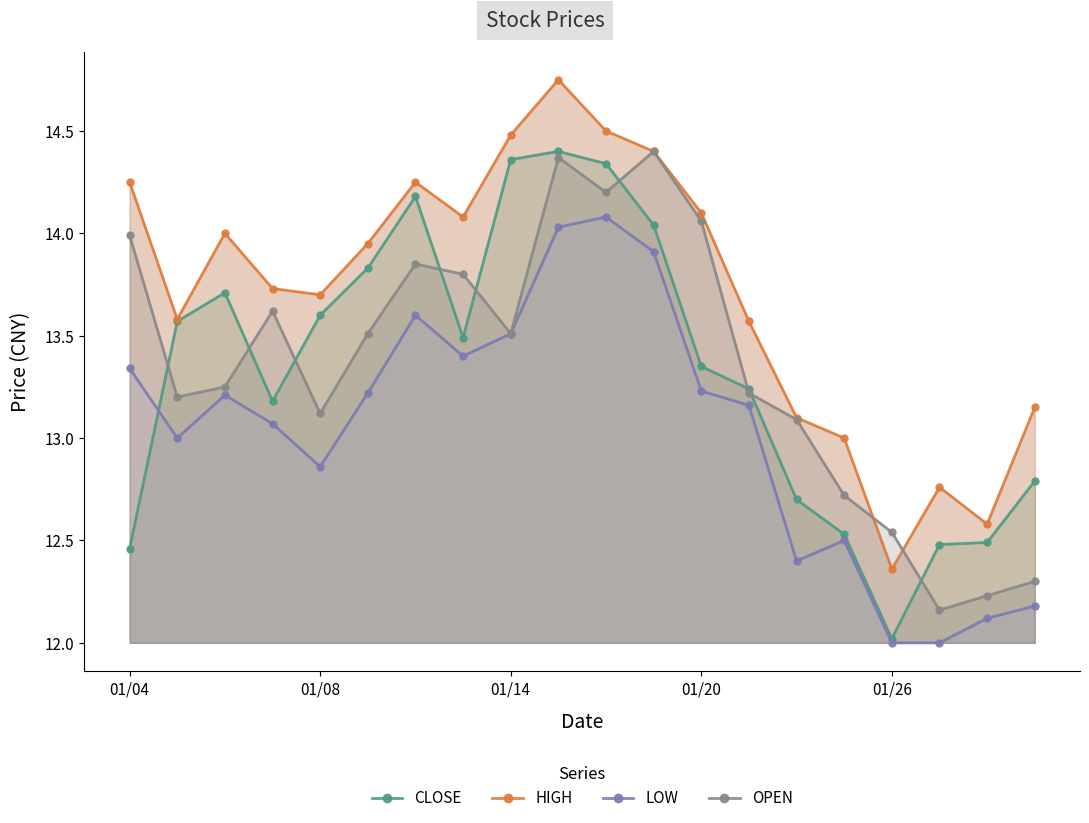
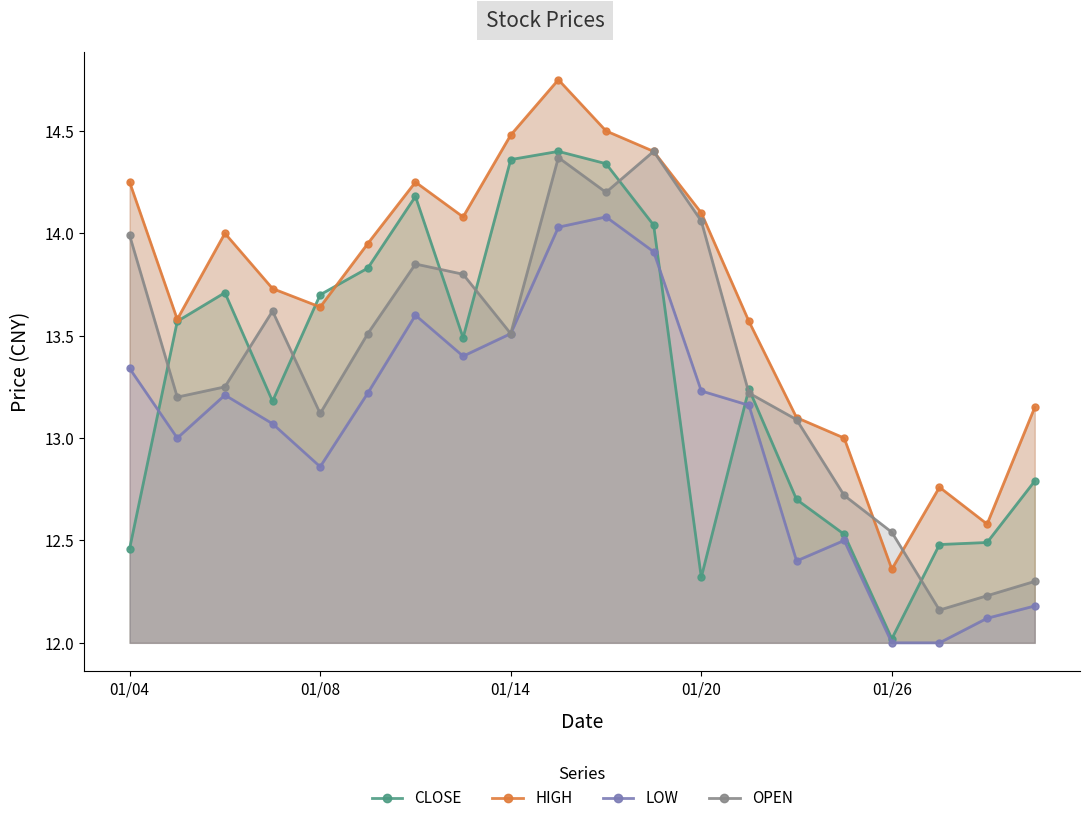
CLOSE, 01/08: 13.6 -> 13.7
HIGH, 01/08: 13.70 -> 13.64
CLOSE, 01/20: 13.35 -> 12.32
